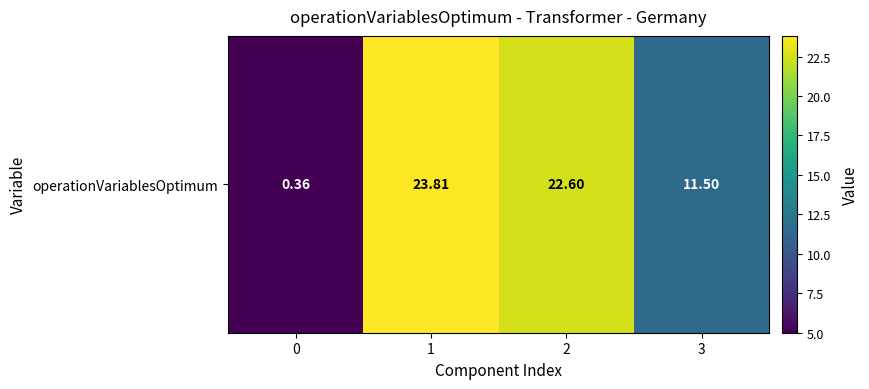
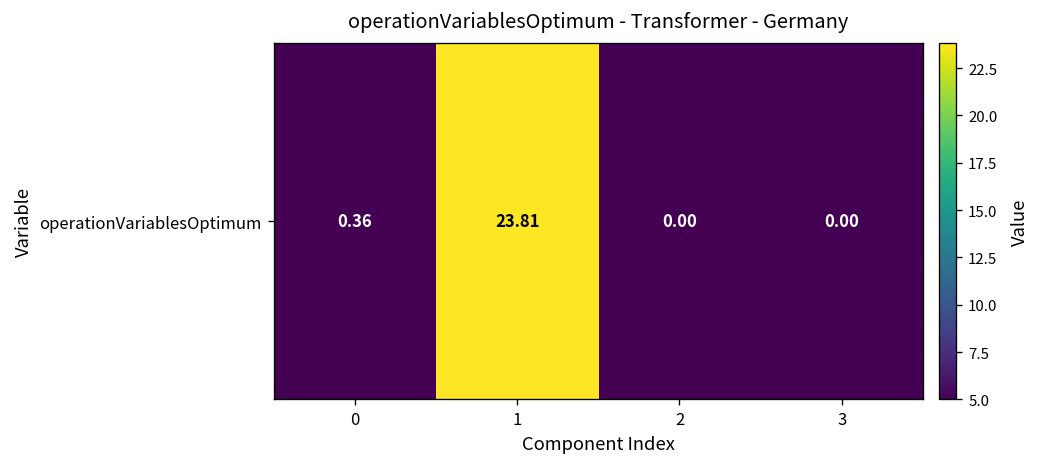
operationVariablesOptimum, 2: 22.60 -> 0.00
operationVariablesOptimum, 3: 11.50 -> 0.00
